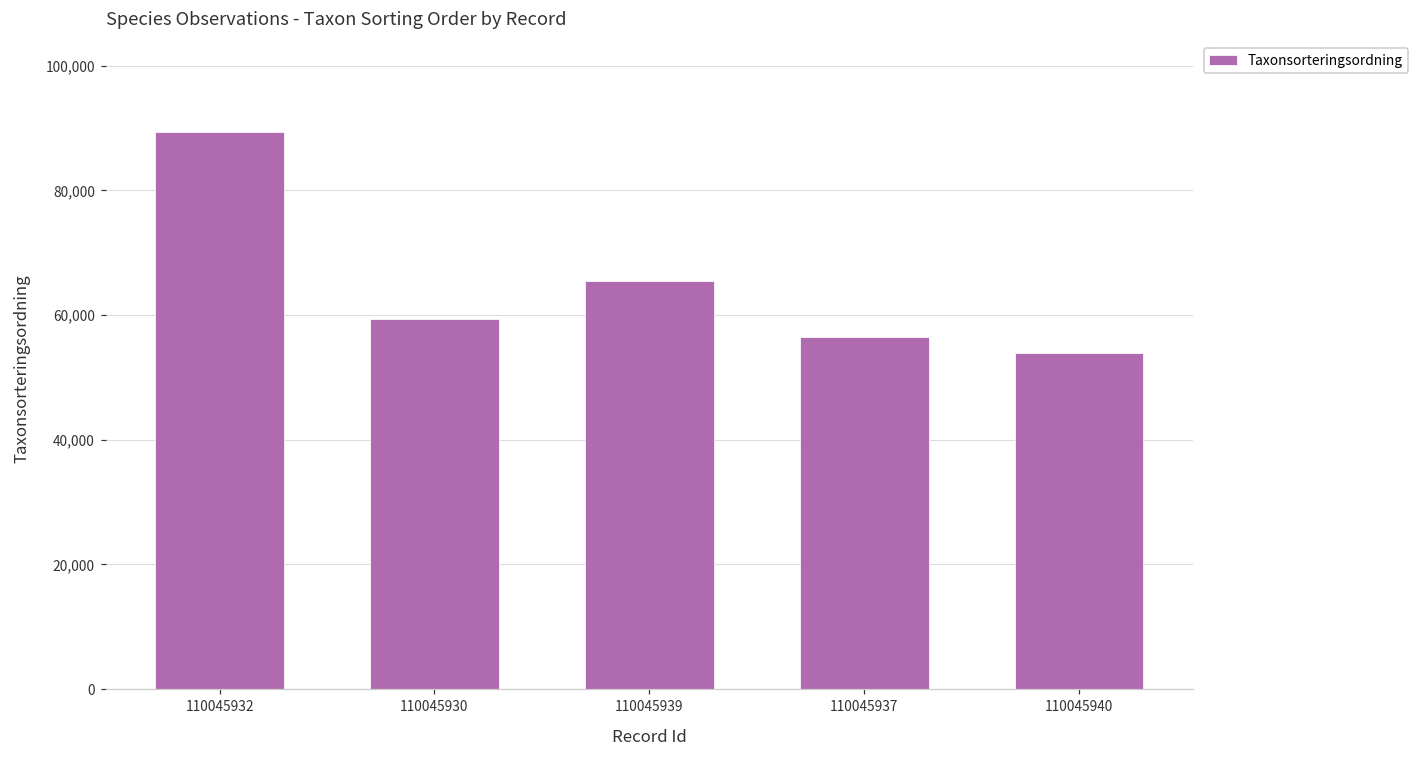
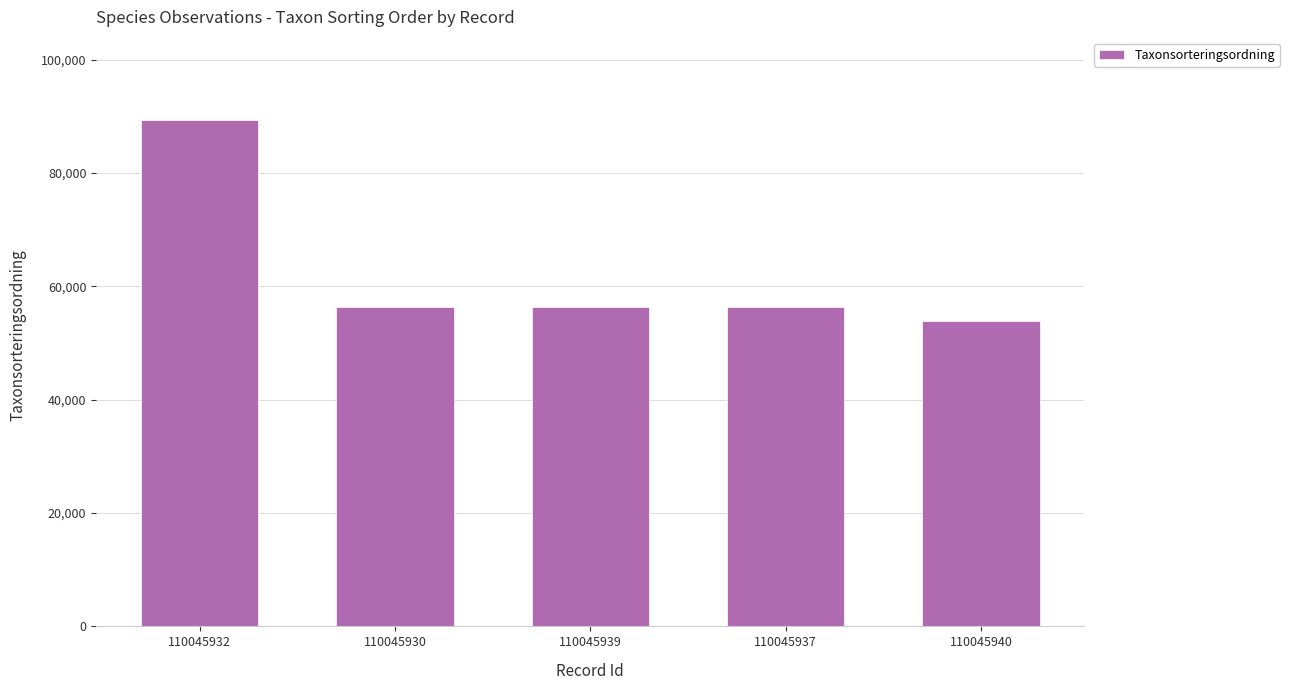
110045930: 59,000 -> 56,000
110045939: 65,000 -> 56,000
